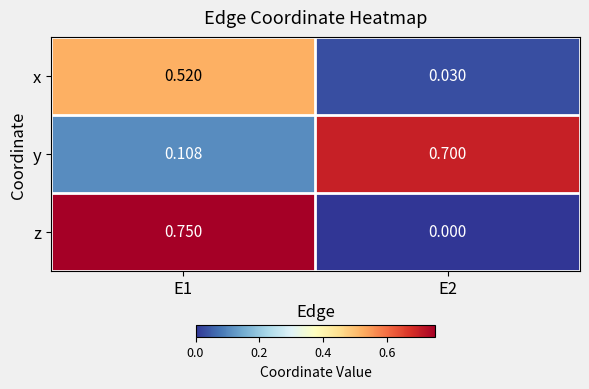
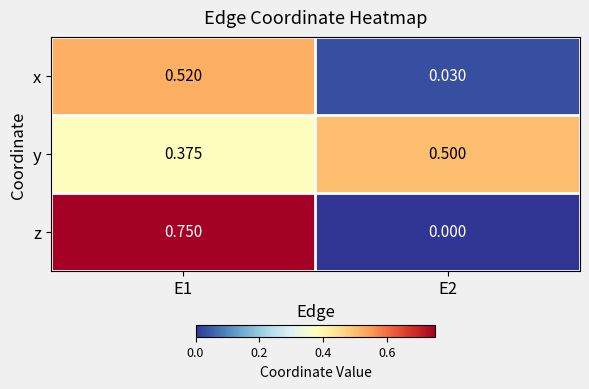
y, E1: 0.108 -> 0.375
y, E2: 0.700 -> 0.500
